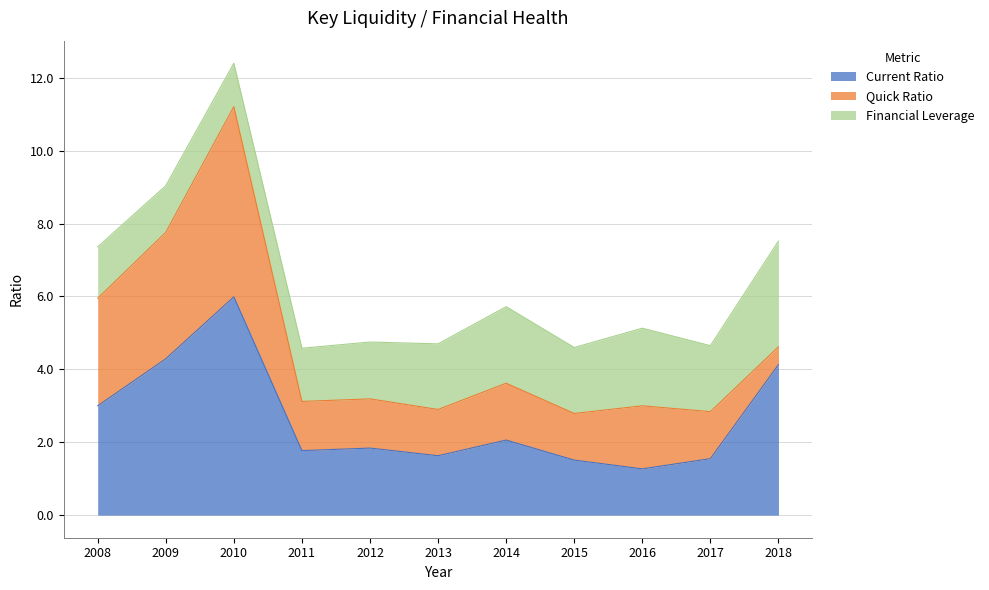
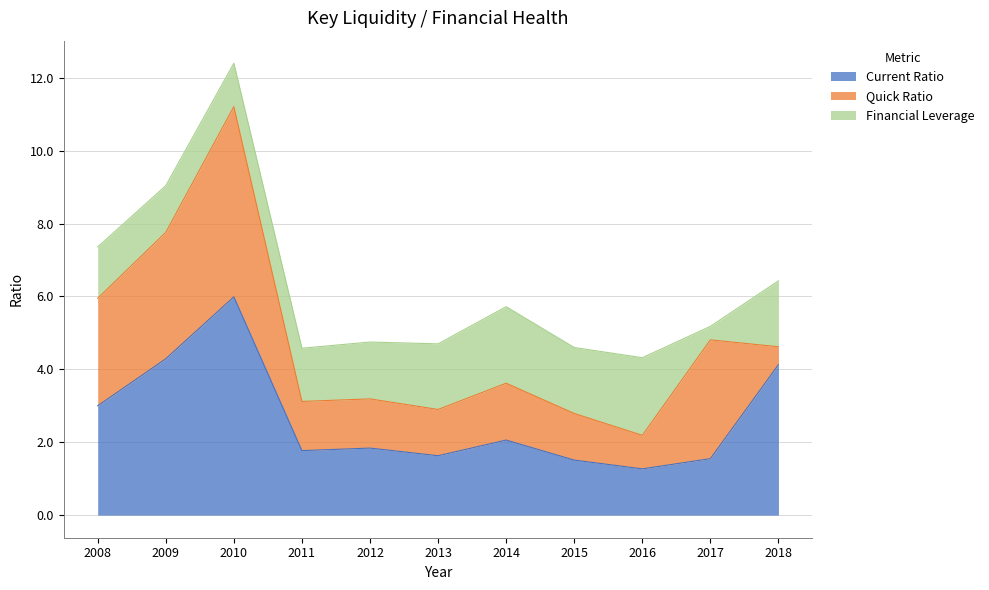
Quick Ratio, 2016: 1.7 -> 0.9
Quick Ratio, 2017: 1.3 -> 3.3
Financial Leverage, 2017: 1.8 -> 0.4
Financial Leverage, 2018: 2.9 -> 1.8
